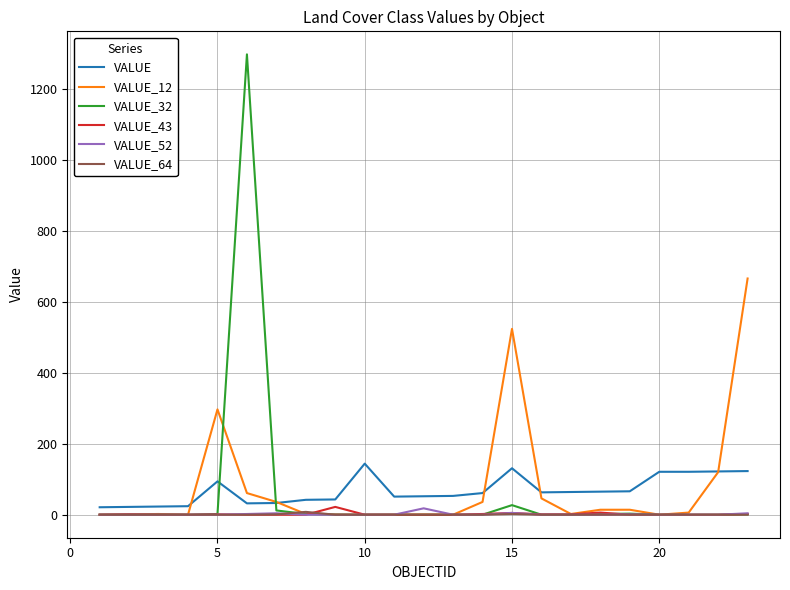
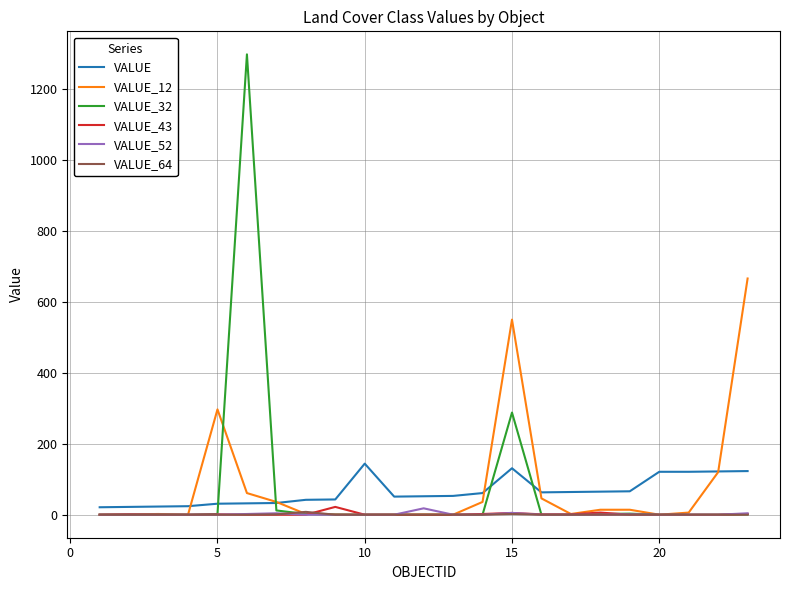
VALUE, 5: 90 -> 30
VALUE_12, 15: 520 -> 550
VALUE_32, 15: 30 -> 290
